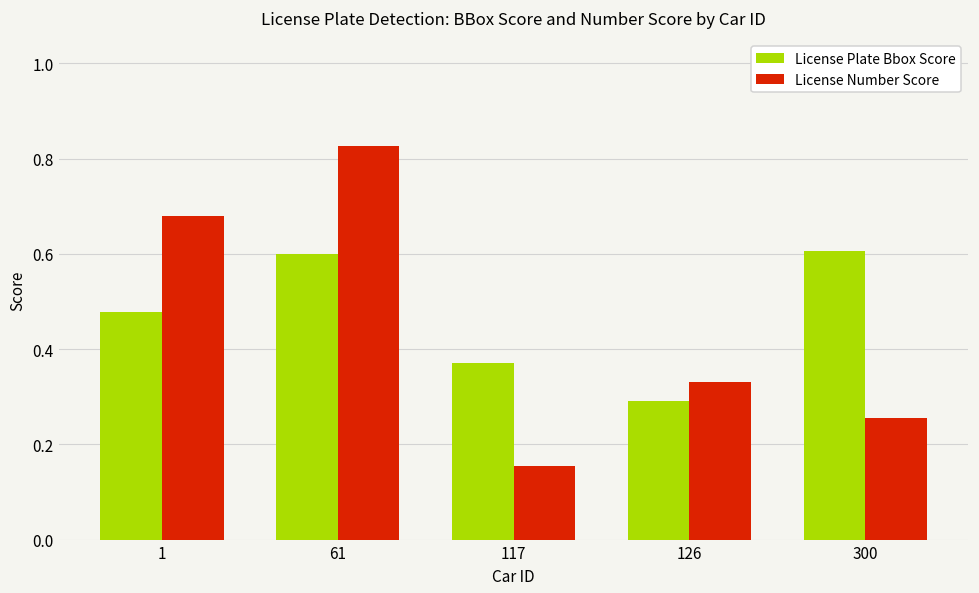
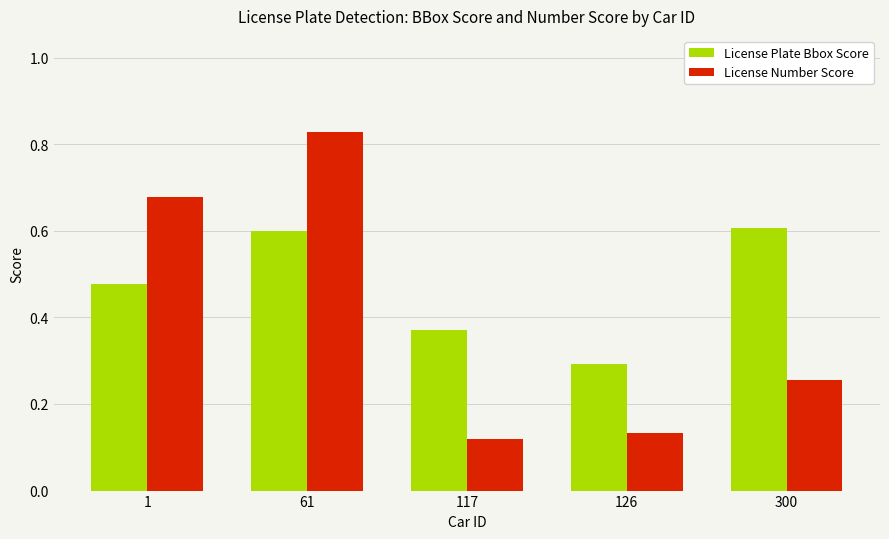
License Number Score, 117: 0.16 -> 0.12
License Number Score, 126: 0.33 -> 0.13
